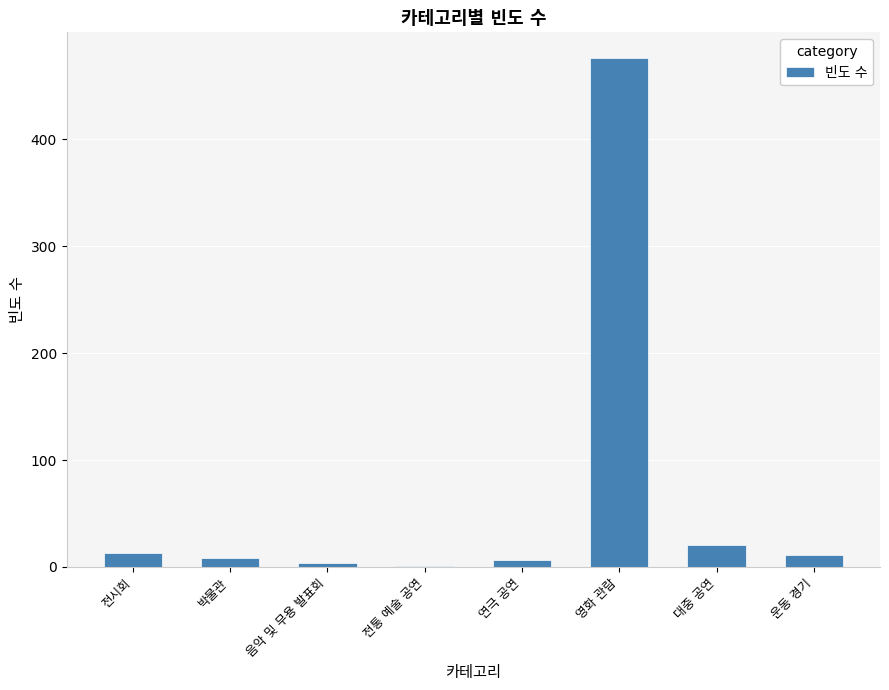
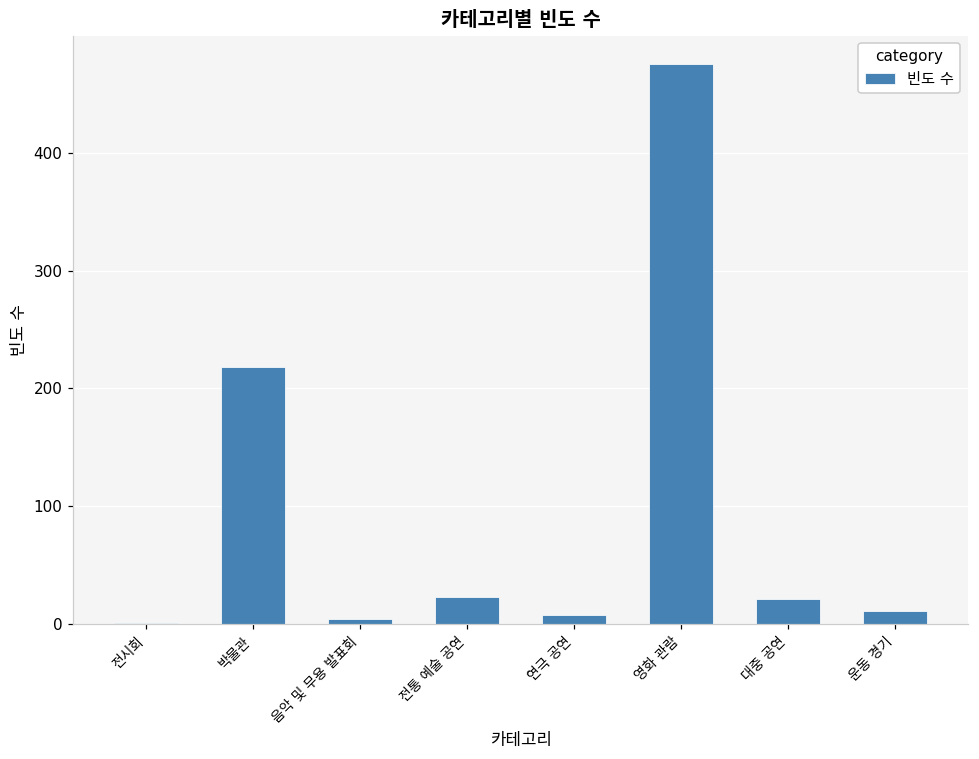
전시회: 13 -> 1
박물관: 8 -> 218
전통 예술 공연: 1 -> 23
